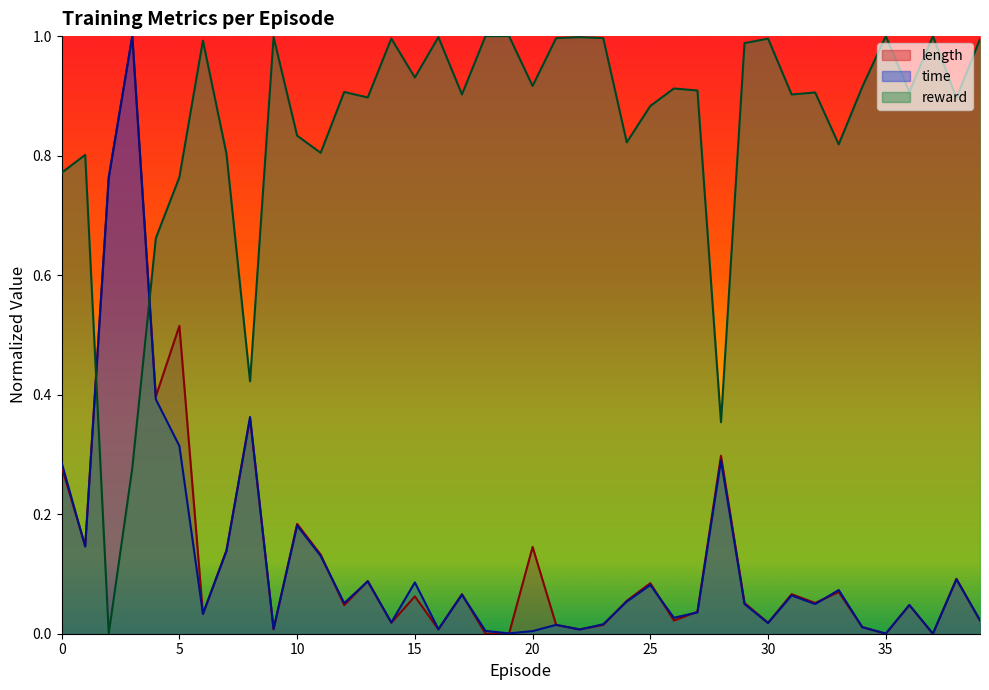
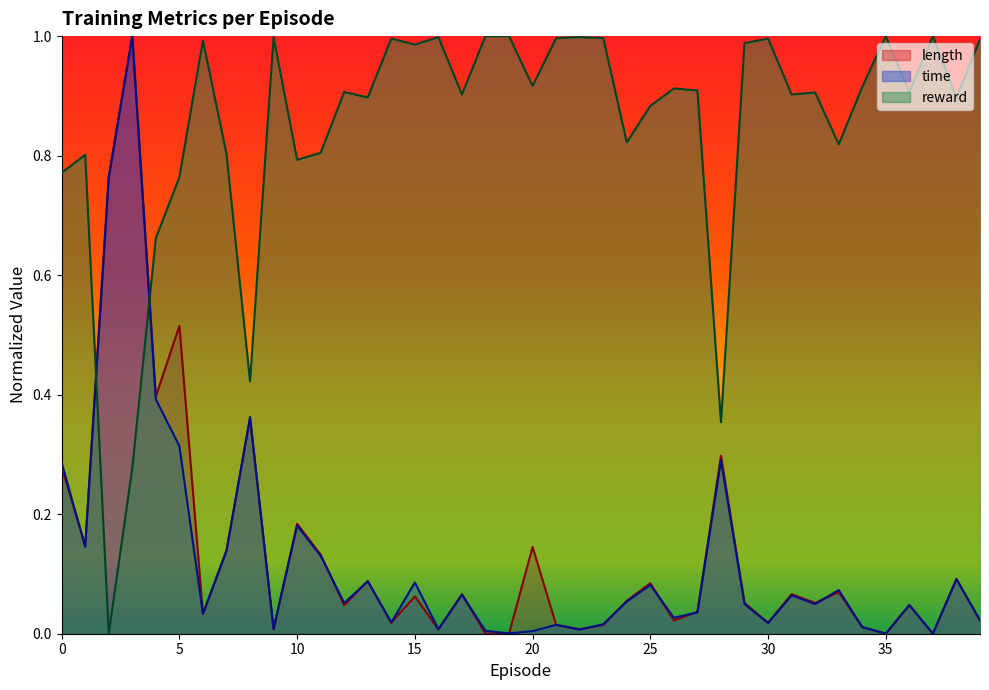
reward, 10: 0.83 -> 0.79
reward, 15: 0.93 -> 0.99
